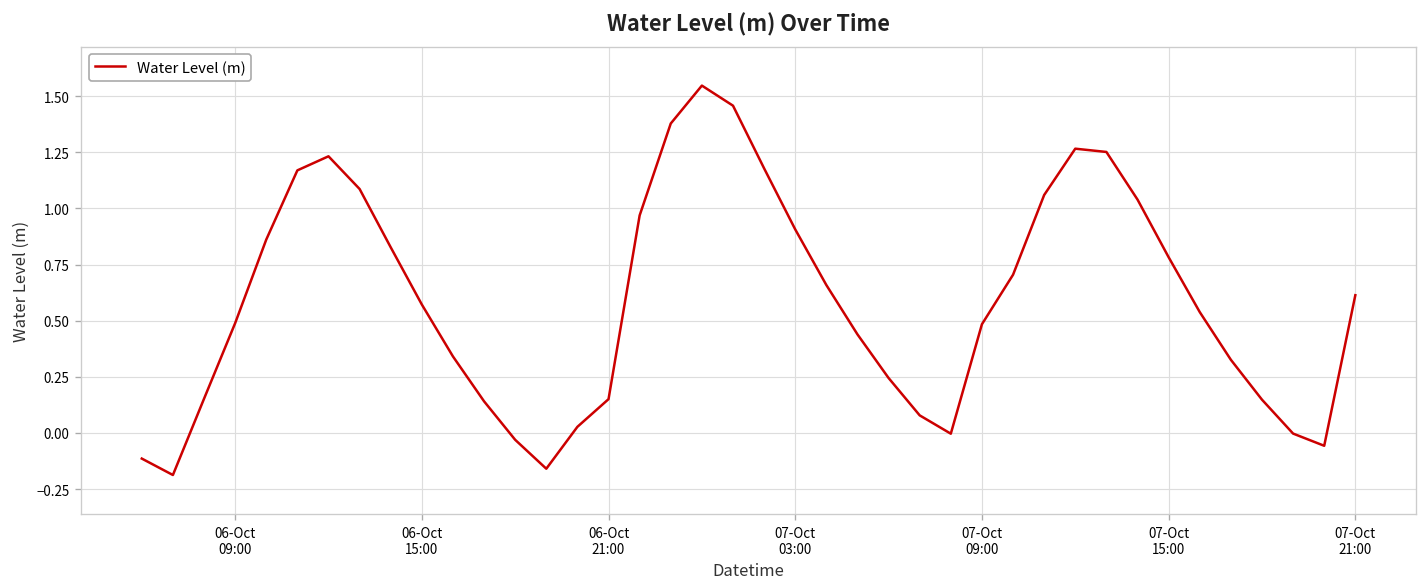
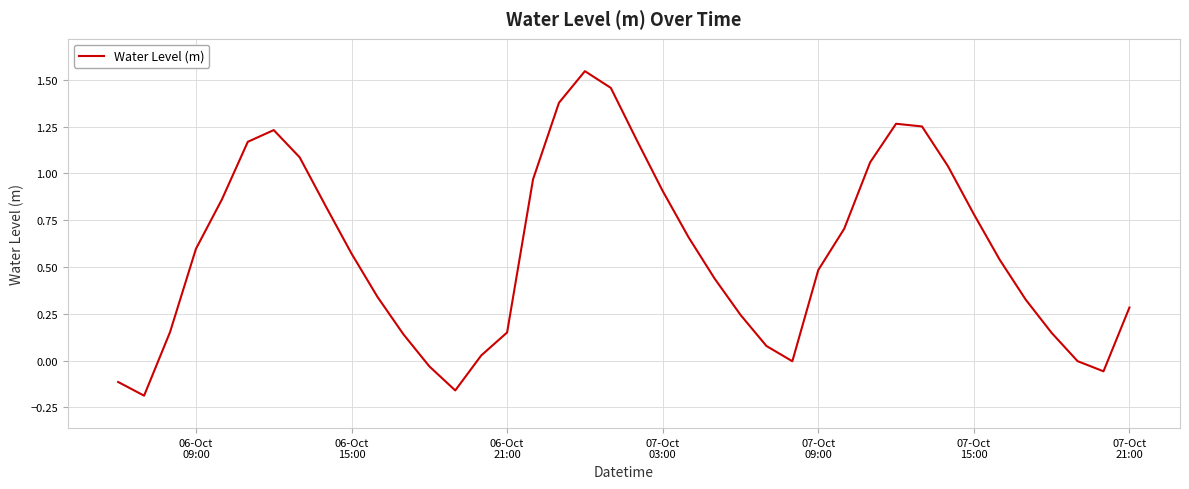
06-Oct 09:00: 0.49 -> 0.60
07-Oct 21:00: 0.61 -> 0.28
